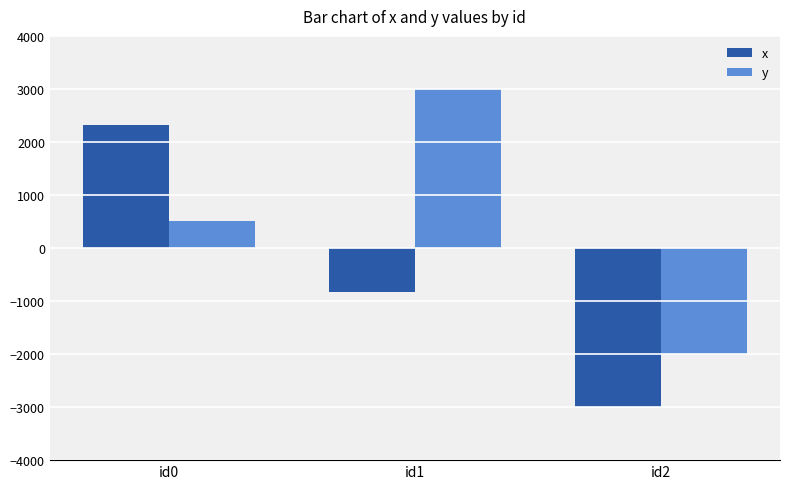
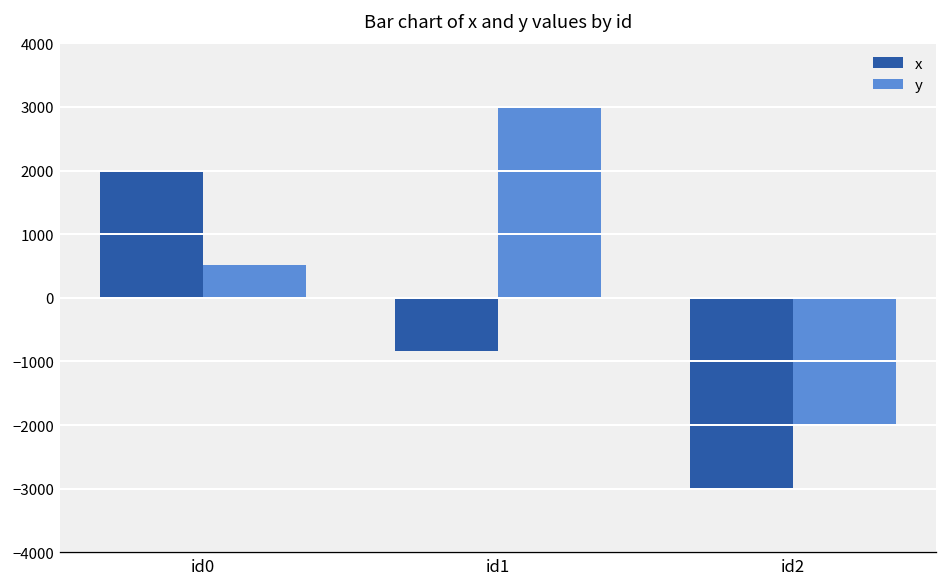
x, id0: 2300 -> 2000
